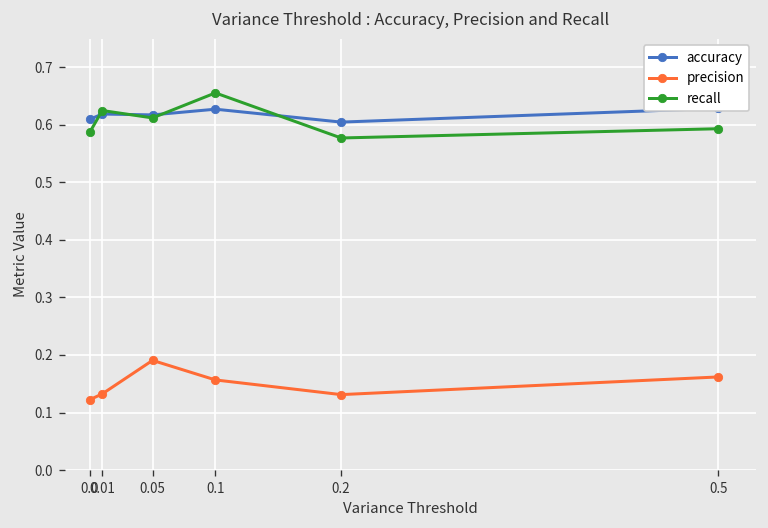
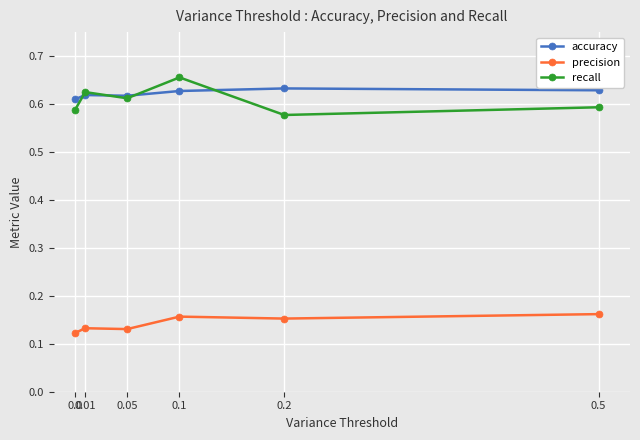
precision, 0.05: 0.19 -> 0.13
accuracy, 0.2: 0.60 -> 0.63
precision, 0.2: 0.13 -> 0.15
